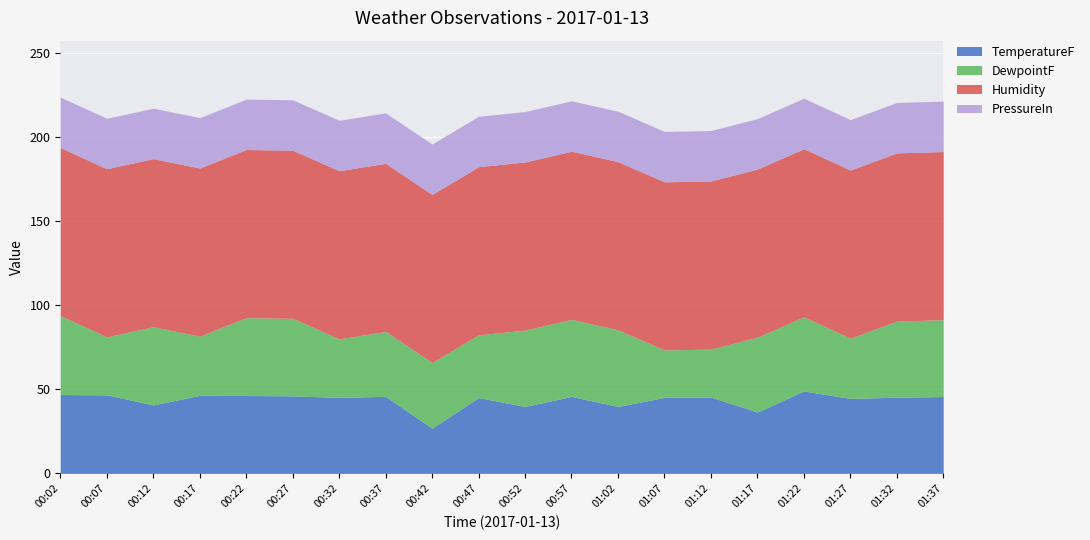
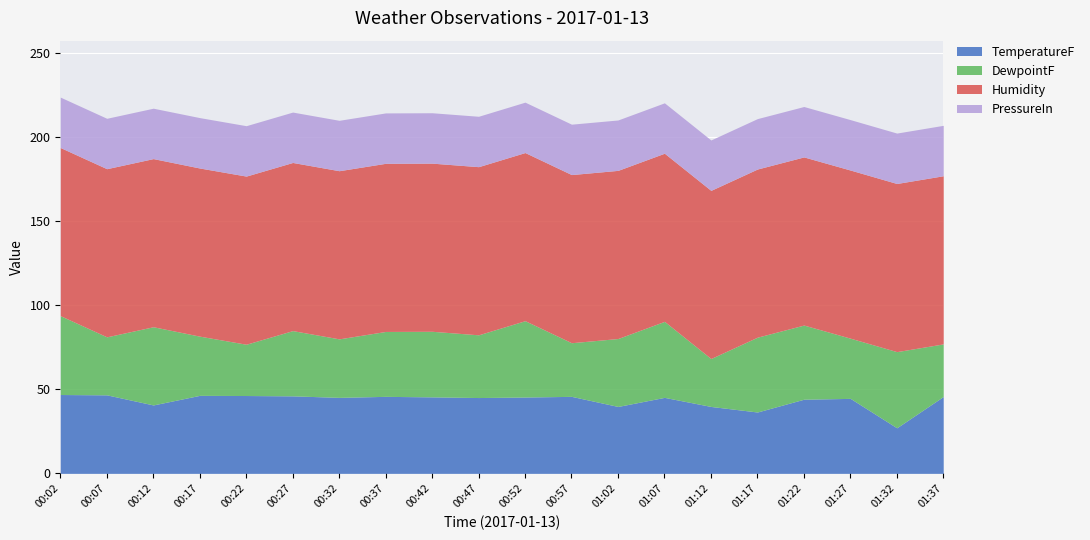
DewpointF, 00:22: 46 -> 31
DewpointF, 00:27: 46 -> 39
TemperatureF, 00:42: 27 -> 46
TemperatureF, 00:52: 40 -> 45
DewpointF, 00:57: 46 -> 32
DewpointF, 01:02: 46 -> 40
DewpointF, 01:07: 28 -> 45
TemperatureF, 01:12: 45 -> 40
TemperatureF, 01:22: 49 -> 44
TemperatureF, 01:32: 45 -> 27
DewpointF, 01:37: 46 -> 31
